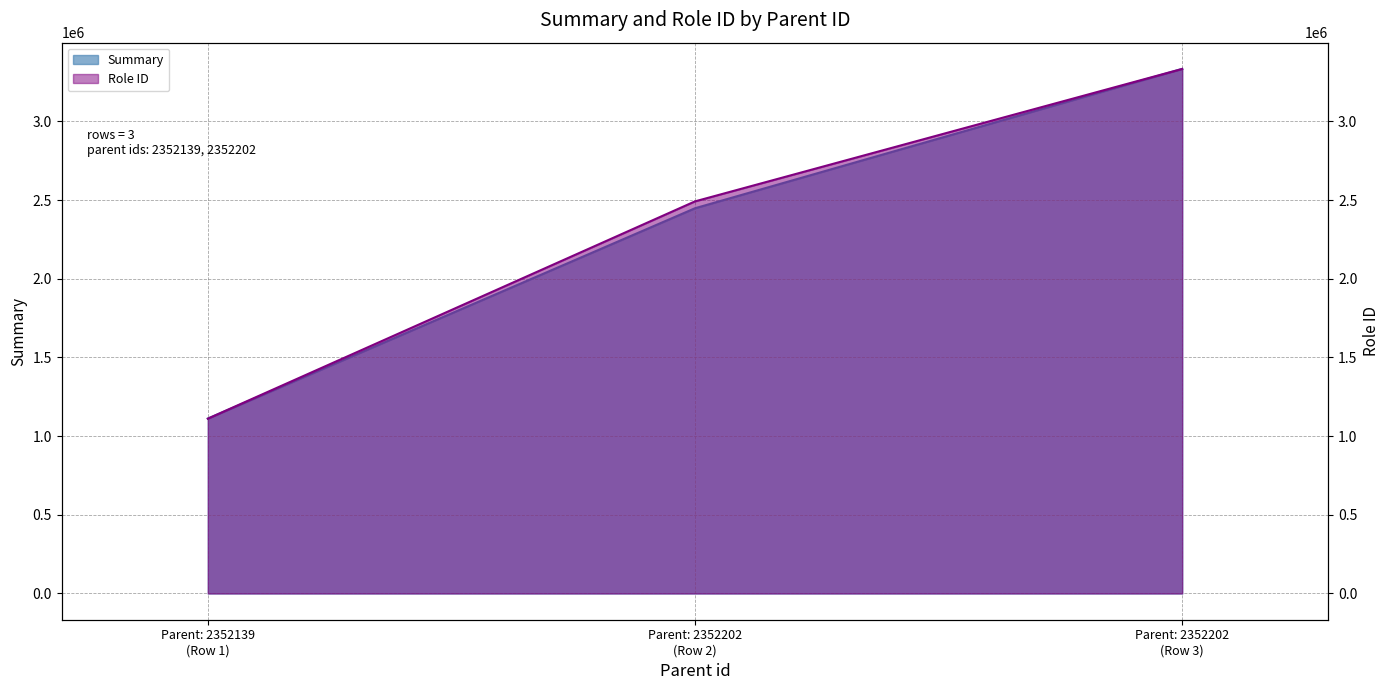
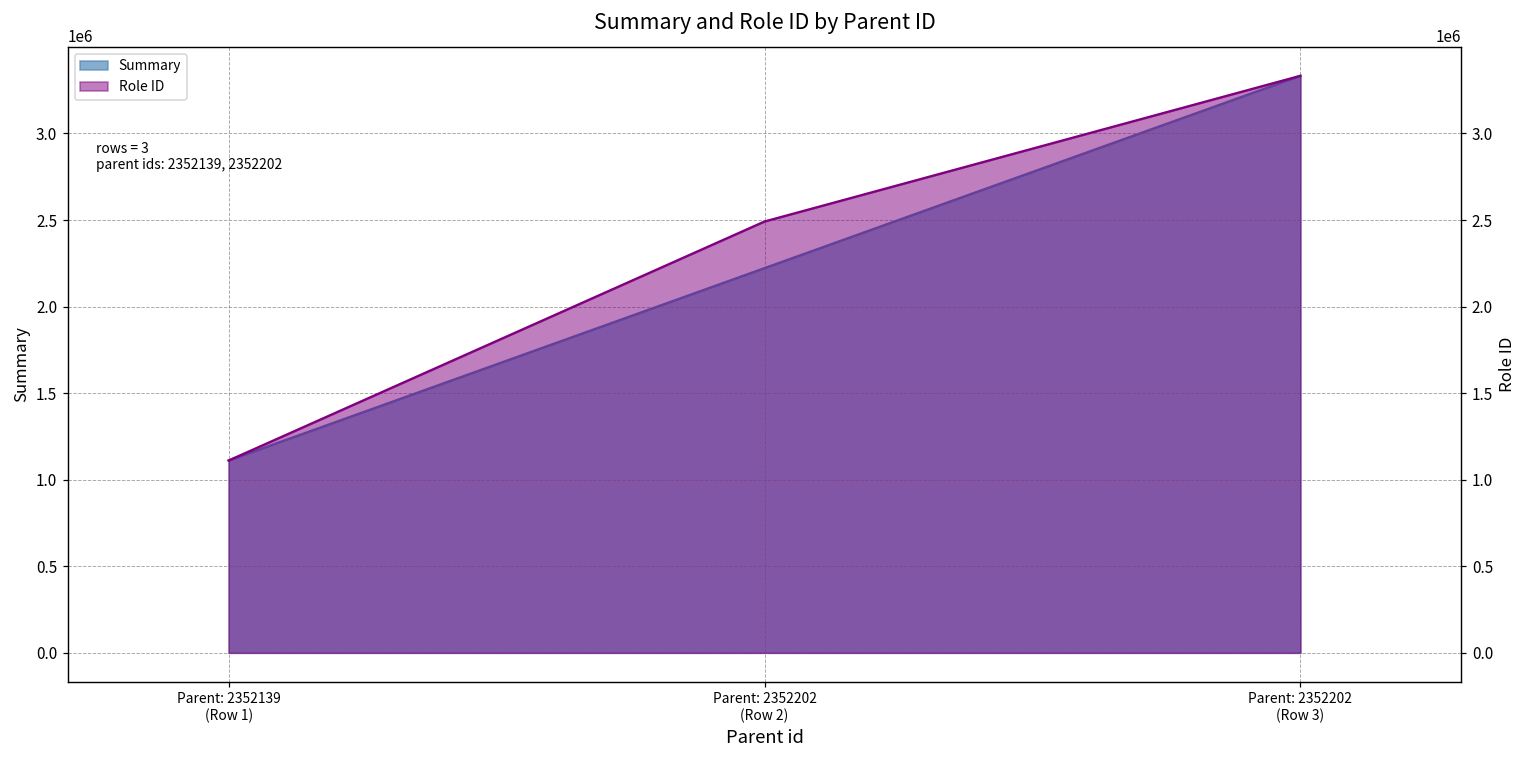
Summary, Parent: 2352202 (Row 2): 2450000 -> 2220000
